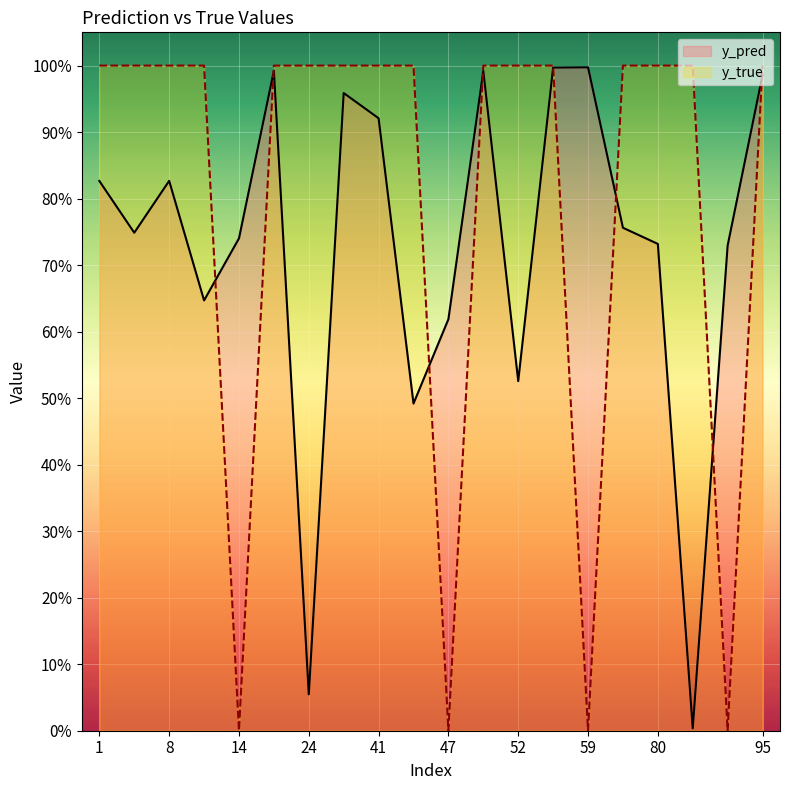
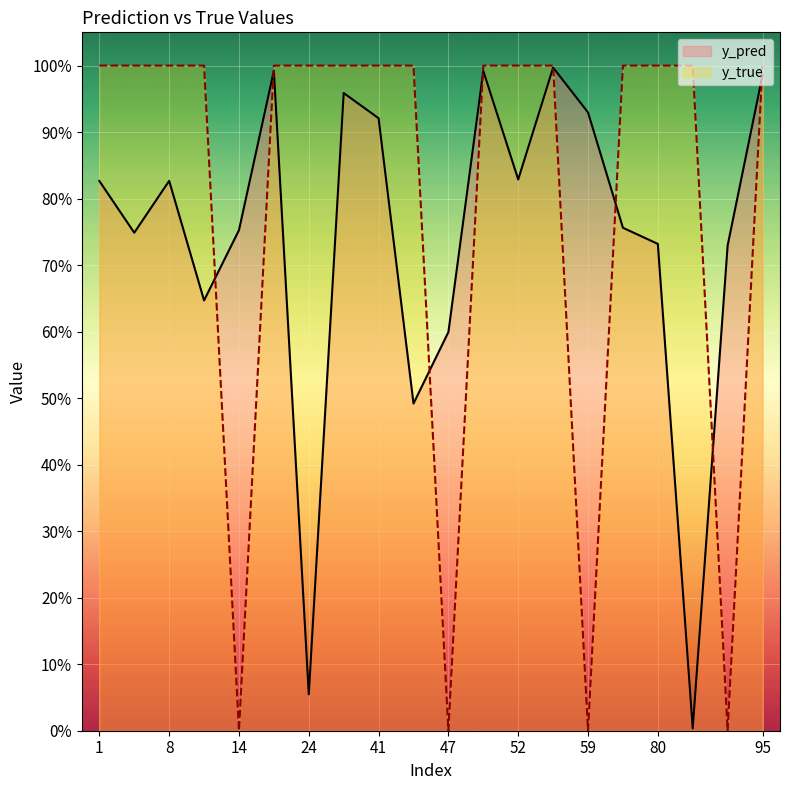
y_pred, 14: 74% -> 75%
y_pred, 47: 62% -> 60%
y_pred, 52: 53% -> 83%
y_pred, 59: 100% -> 93%
